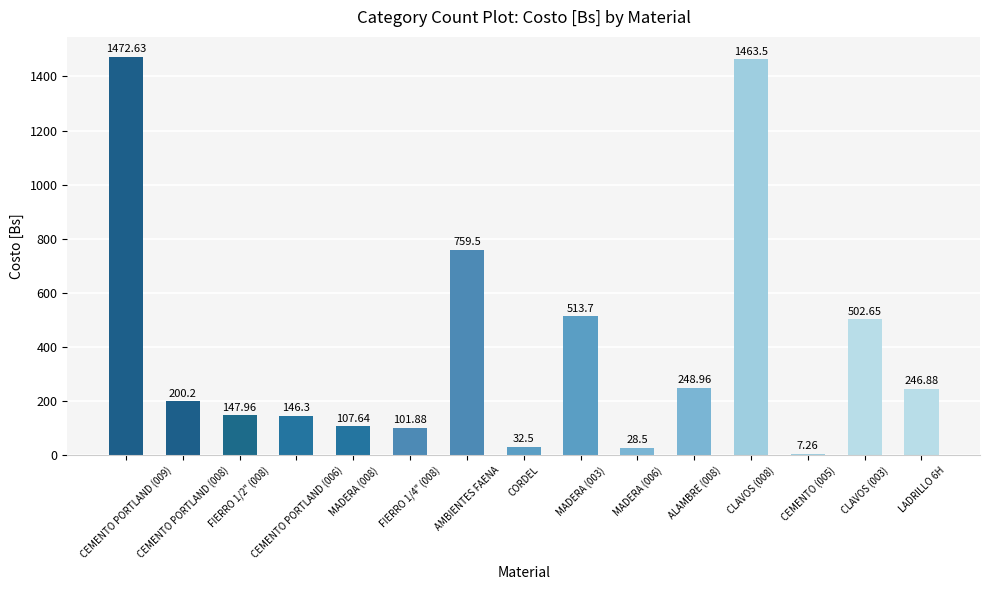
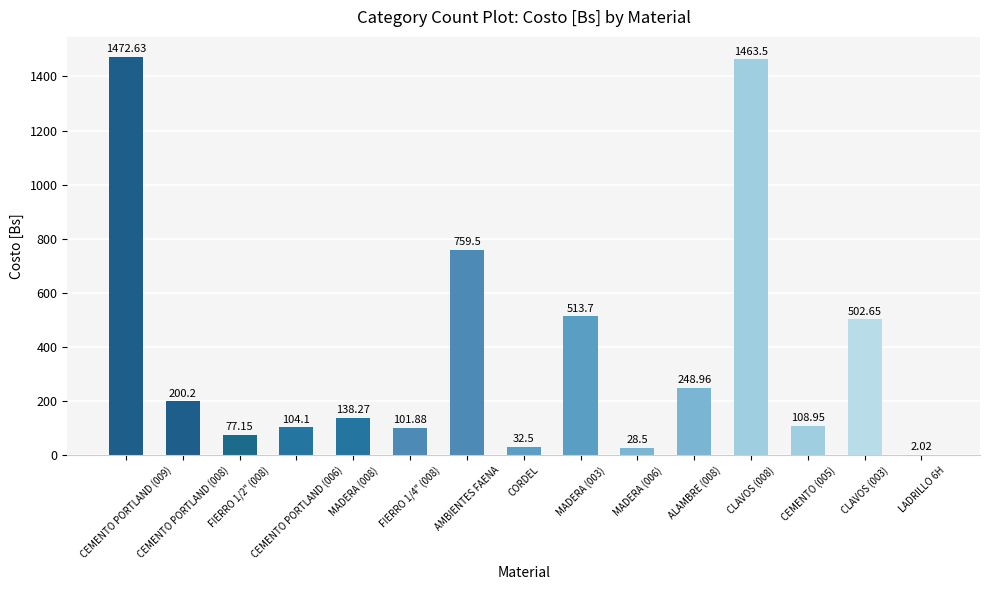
FIERRO 1/2" (008): 147.96 -> 77.15
CEMENTO PORTLAND (006): 146.3 -> 104.1
MADERA (008): 107.64 -> 138.27
CEMENTO (005): 7.26 -> 108.95
LADRILLO 6H: 246.88 -> 2.02
